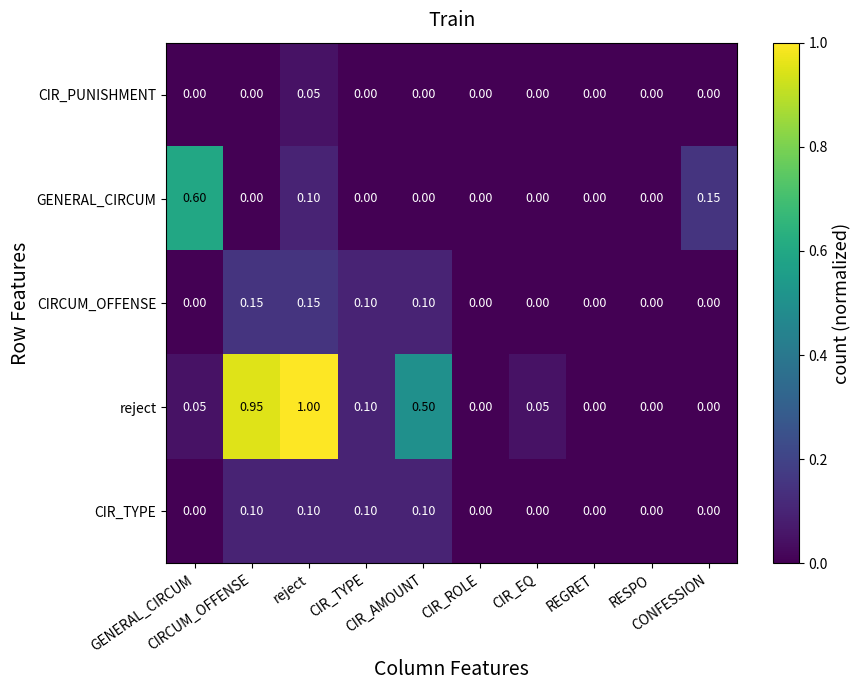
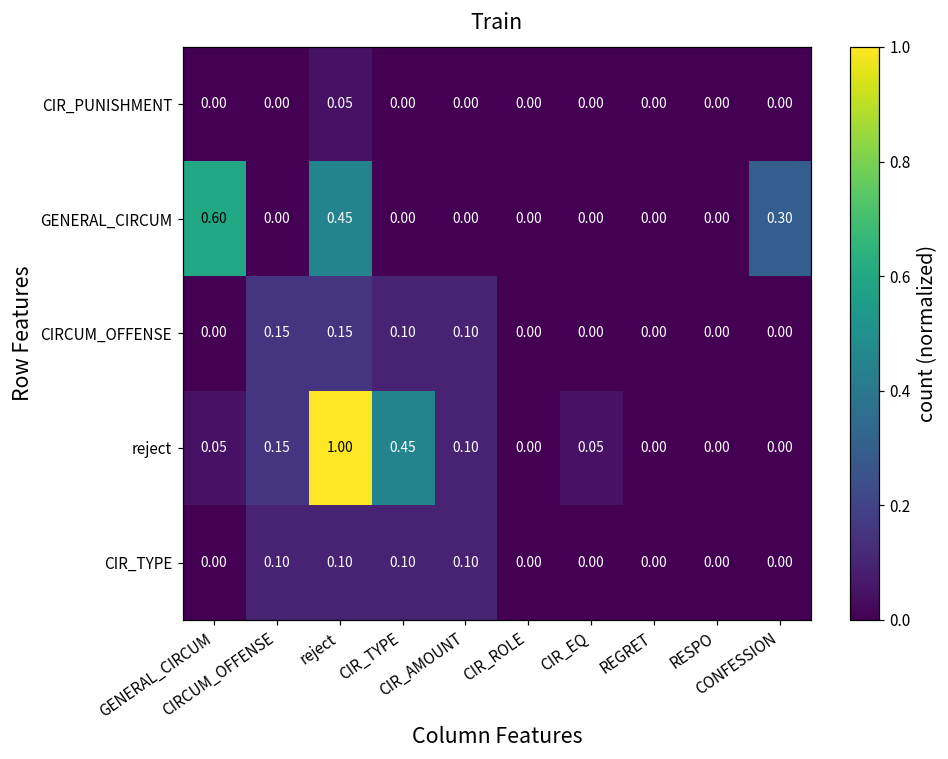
GENERAL_CIRCUM, reject: 0.10 -> 0.45
GENERAL_CIRCUM, CONFESSION: 0.15 -> 0.30
reject, CIRCUM_OFFENSE: 0.95 -> 0.15
reject, CIR_TYPE: 0.10 -> 0.45
reject, CIR_AMOUNT: 0.50 -> 0.10
